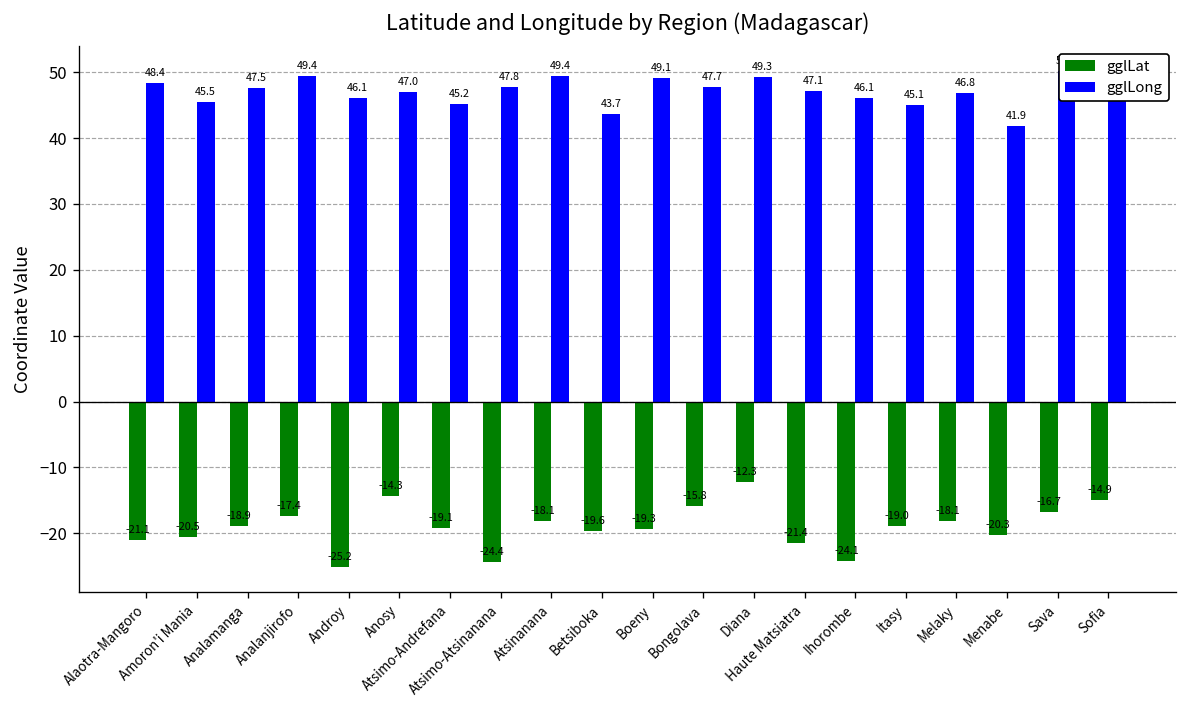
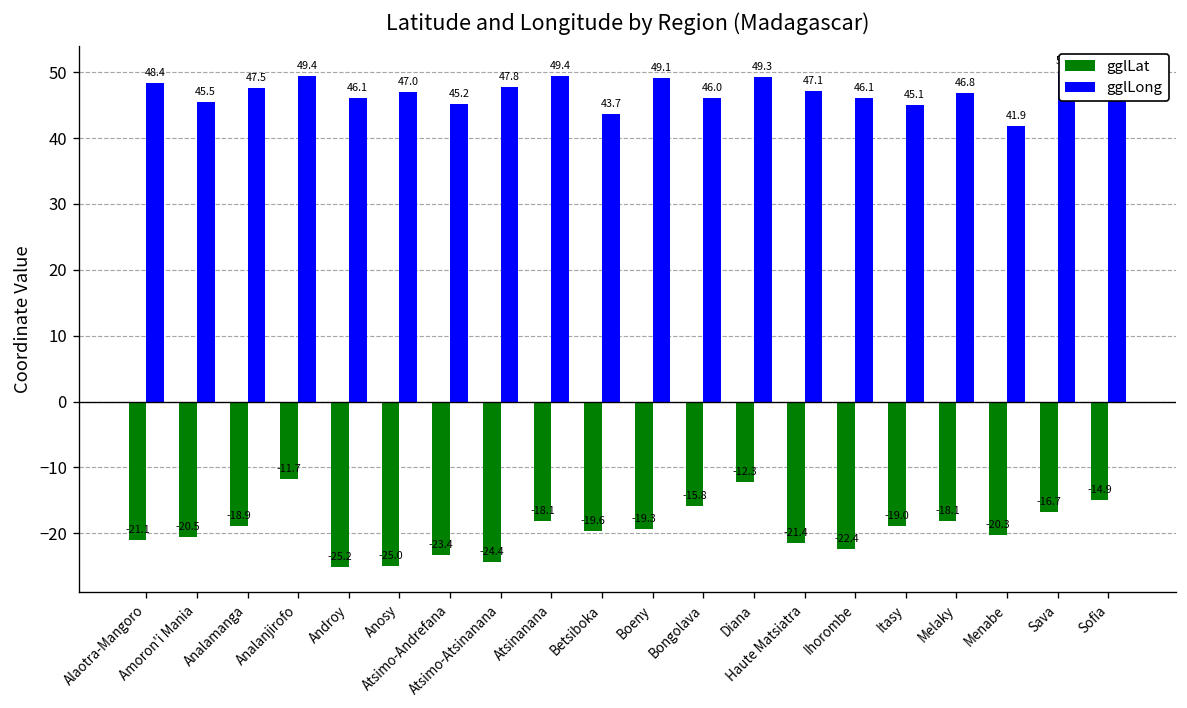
gglLat, Analanjirofo: -17.4 -> -11.7
gglLat, Anosy: -14.3 -> -25.0
gglLat, Atsimo-Andrefana: -19.1 -> -23.4
gglLong, Bongolava: 47.7 -> 46.0
gglLat, Ihorombe: -24.1 -> -22.4
